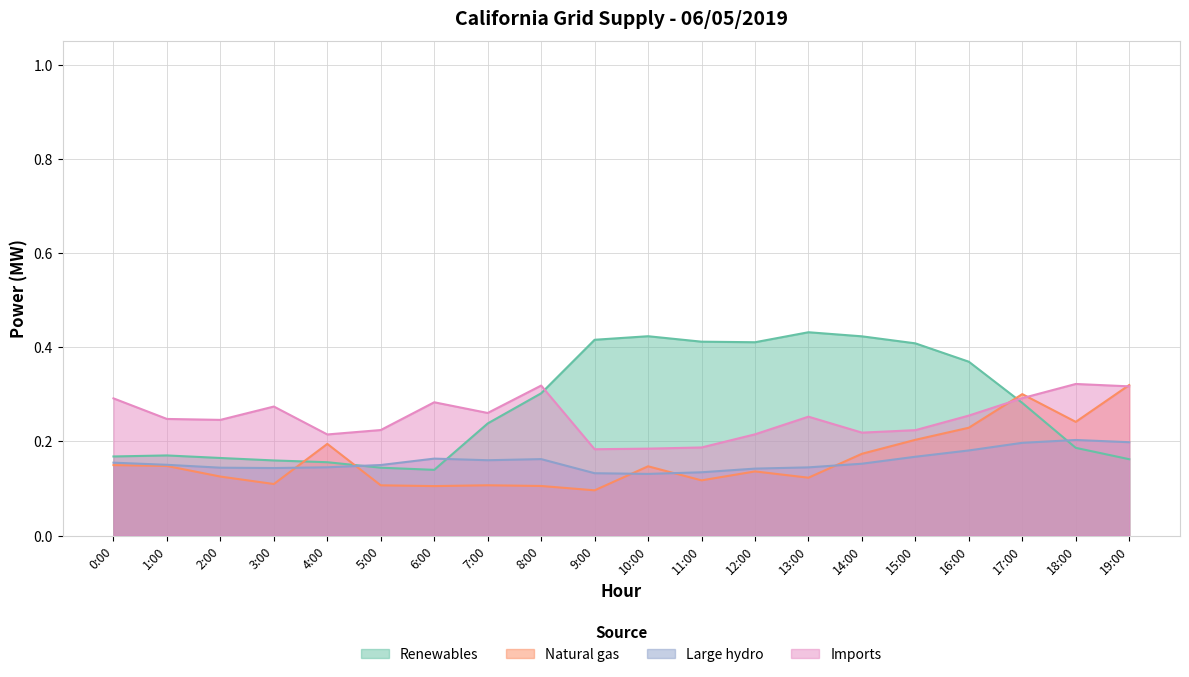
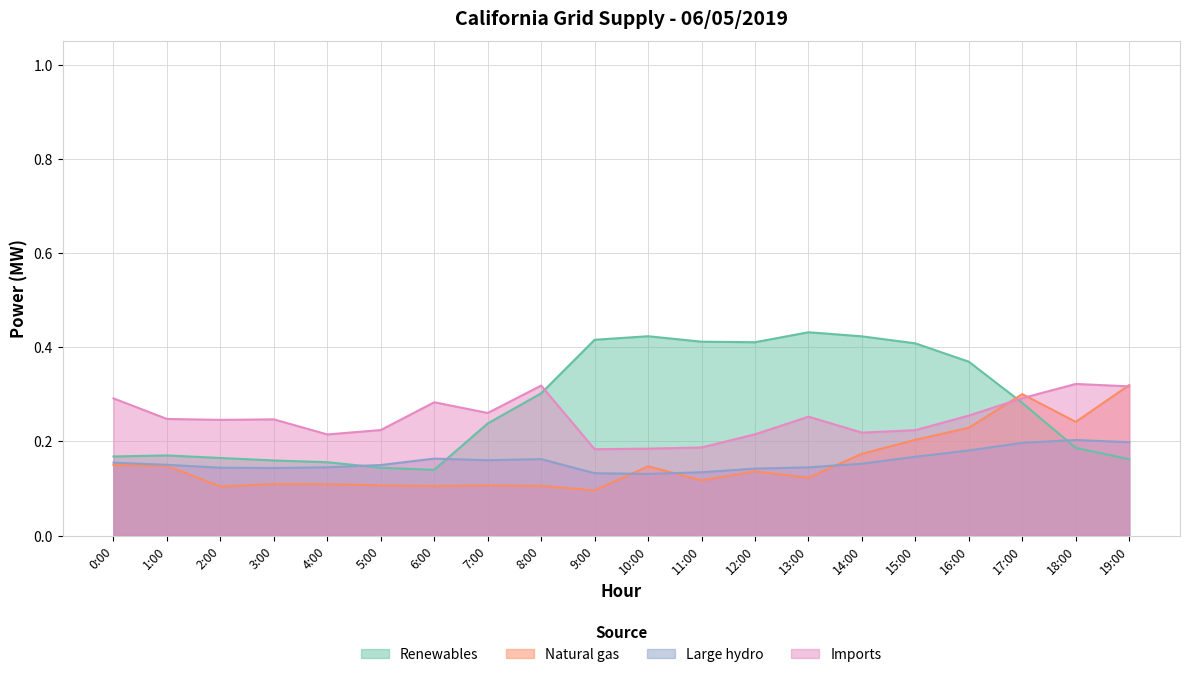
Natural gas, 2:00: 0.13 -> 0.10
Imports, 3:00: 0.27 -> 0.25
Natural gas, 4:00: 0.19 -> 0.11
